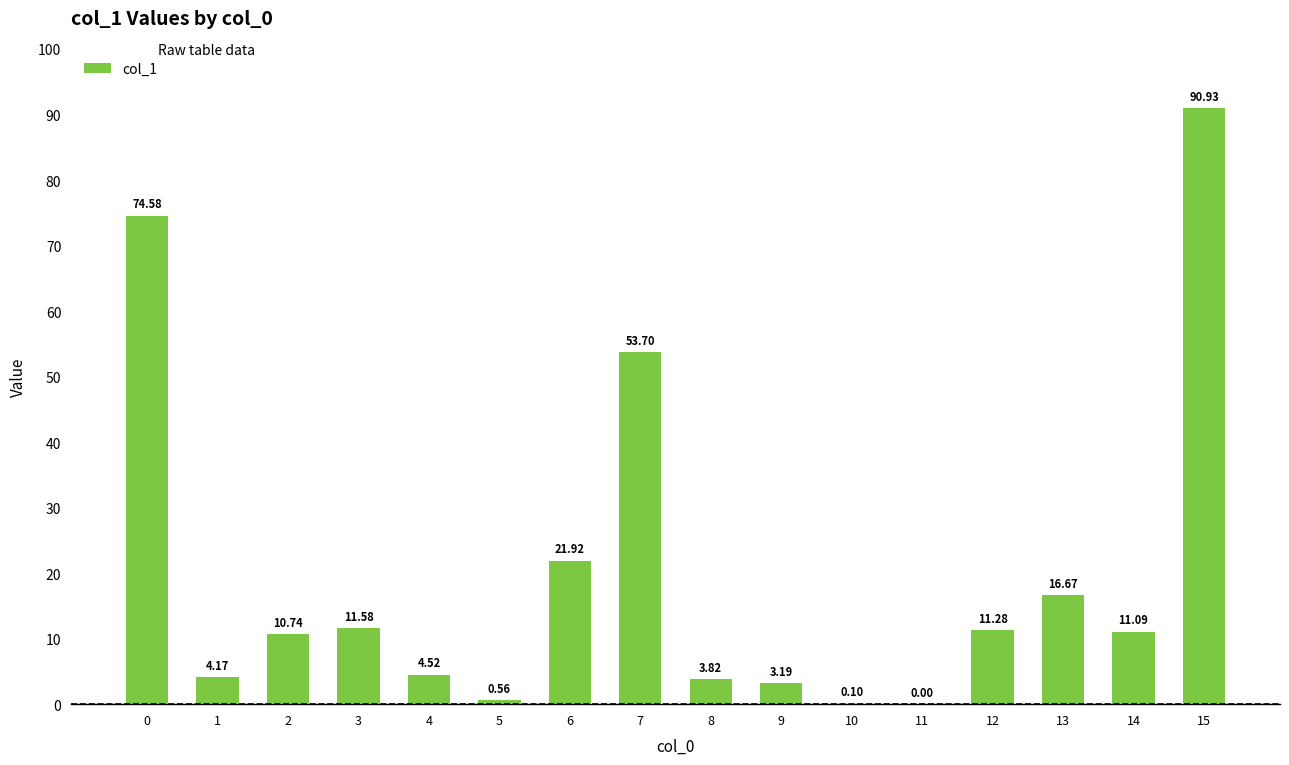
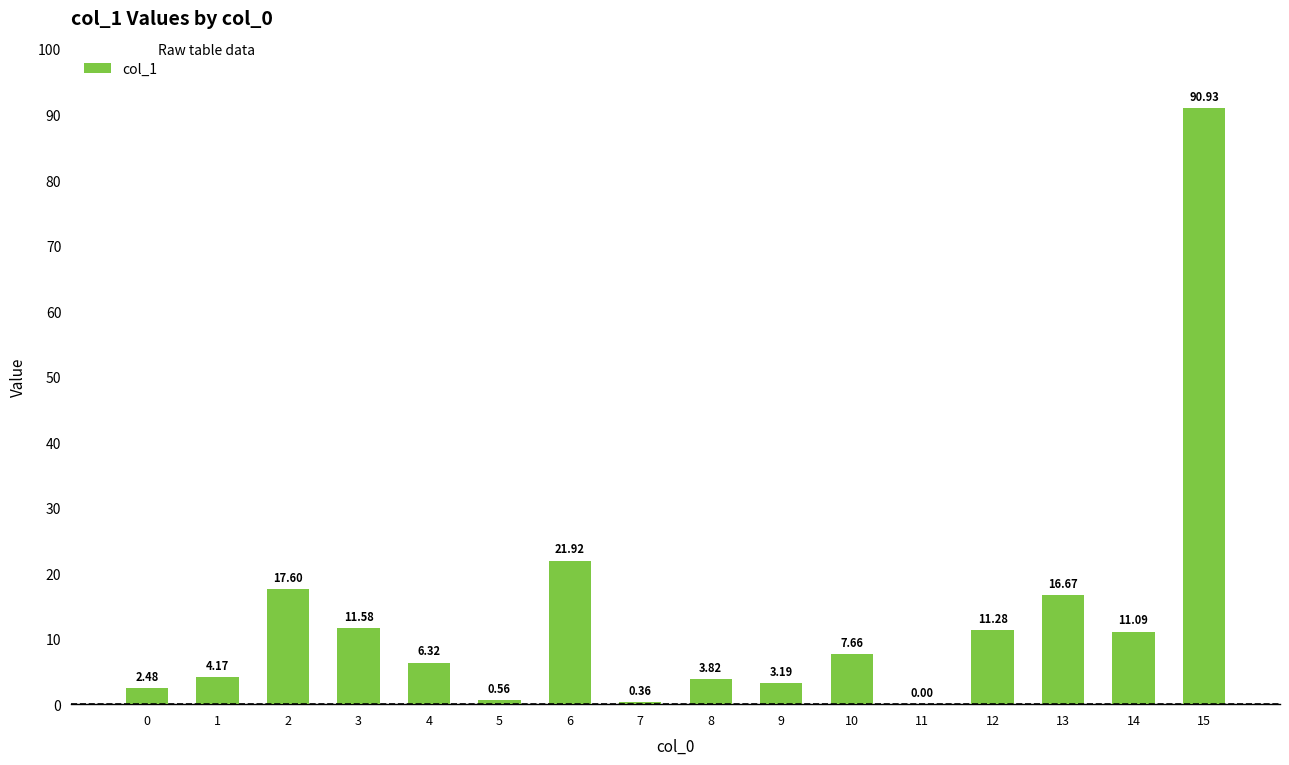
0: 74.58 -> 2.48
2: 10.74 -> 17.60
4: 4.52 -> 6.32
7: 53.70 -> 0.36
10: 0.10 -> 7.66
